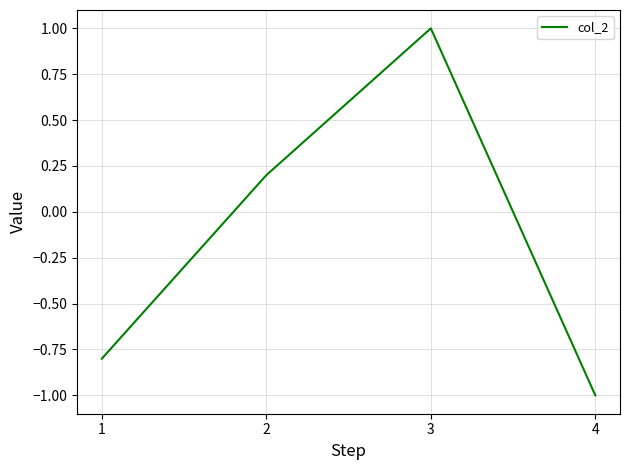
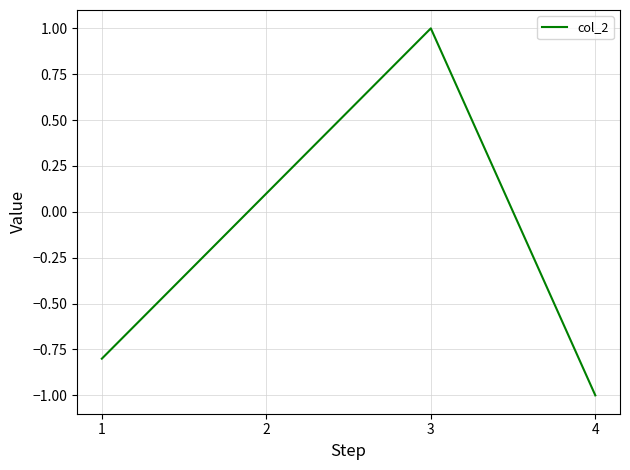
2: 0.2 -> 0.1
